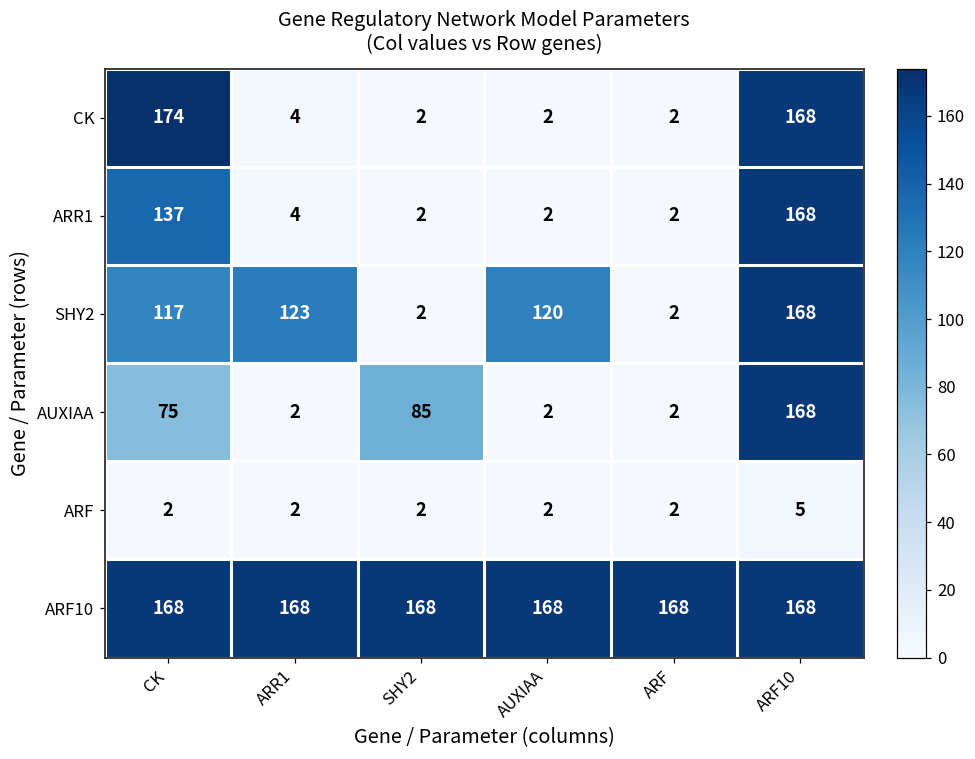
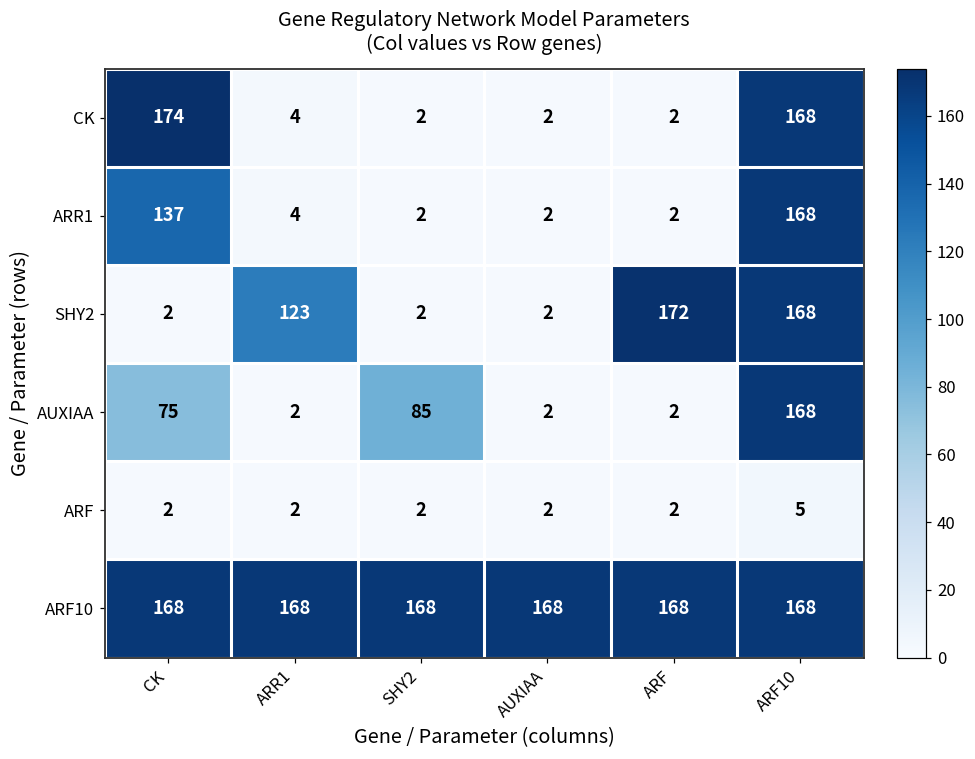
SHY2, CK: 117 -> 2
SHY2, AUXIAA: 120 -> 2
SHY2, ARF: 2 -> 172
